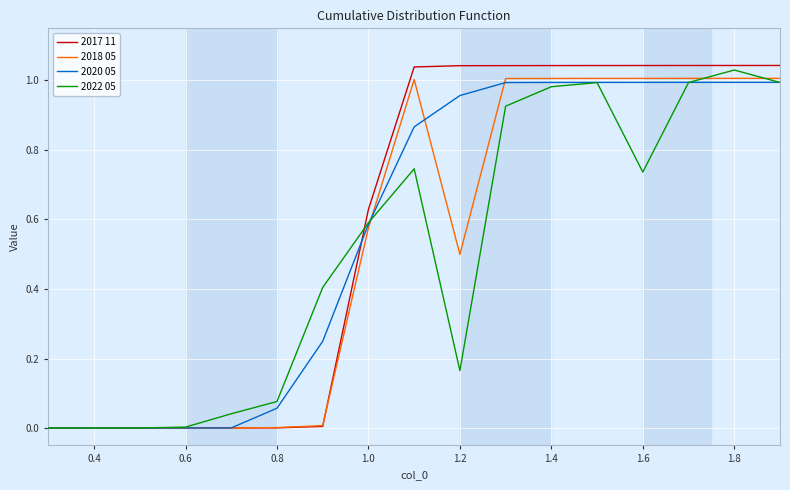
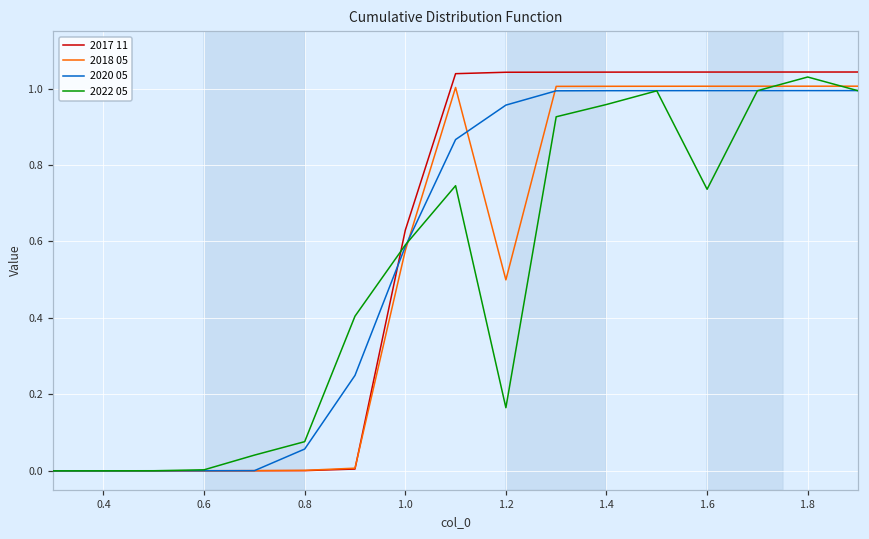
2022 05, 1.4: 0.98 -> 0.96
